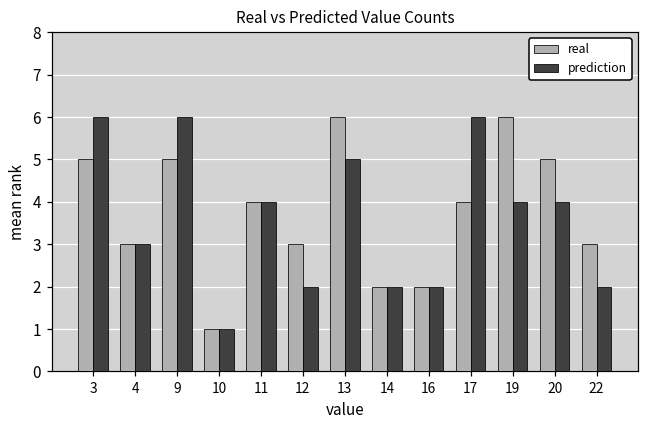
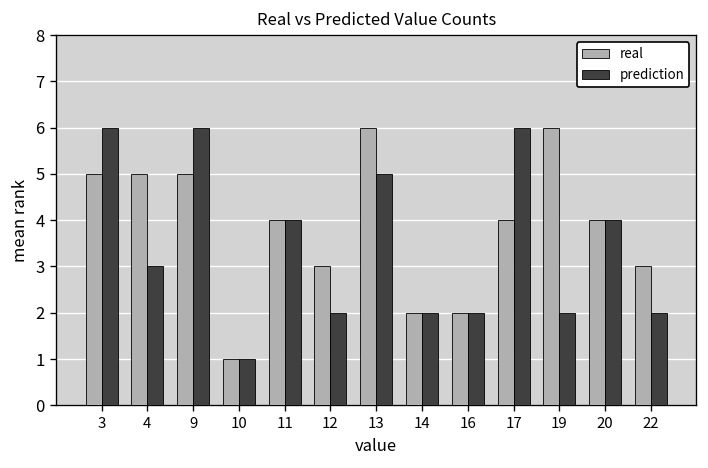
real, 4: 3 -> 5
prediction, 19: 4 -> 2
real, 20: 5 -> 4
